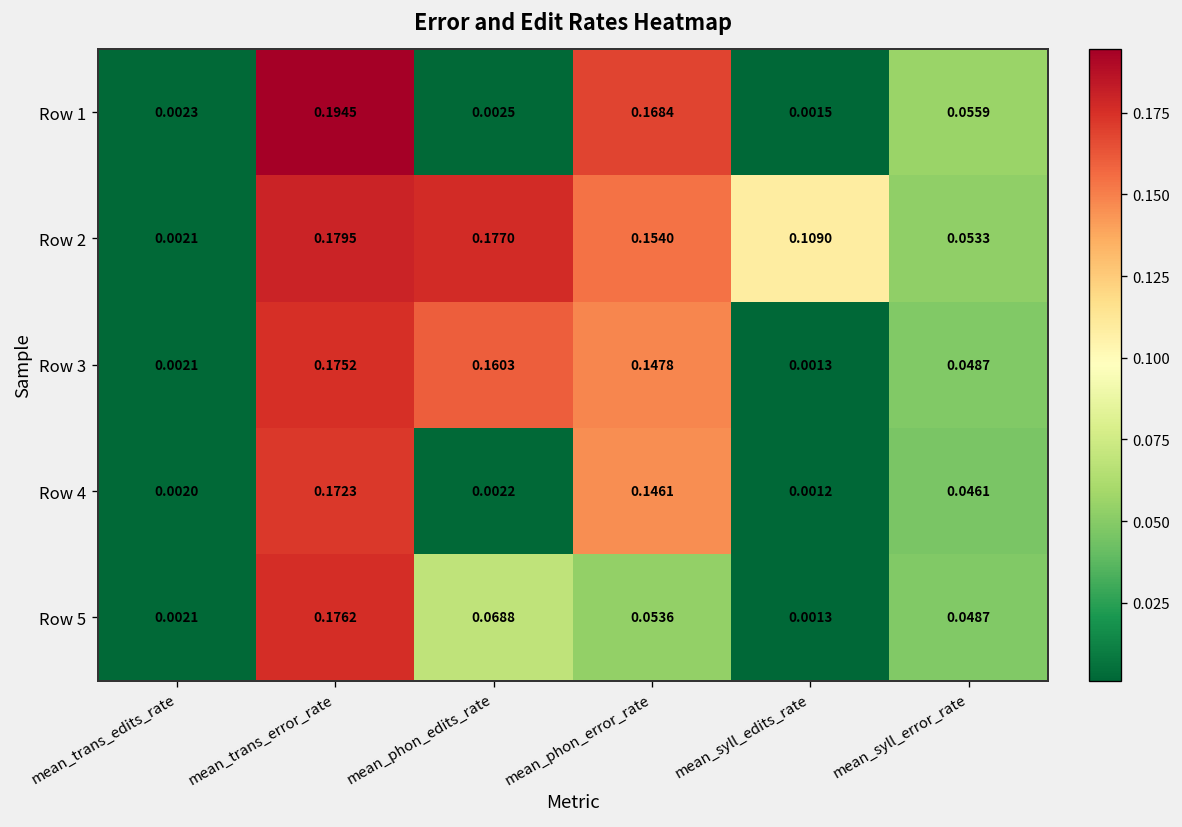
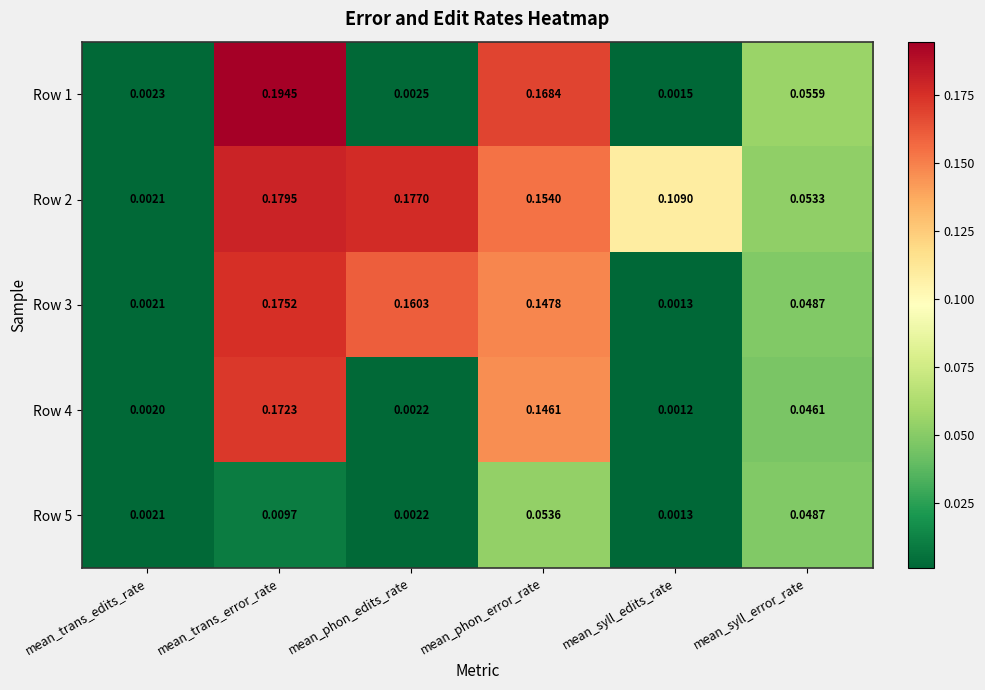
Row 5, mean_trans_error_rate: 0.1762 -> 0.0097
Row 5, mean_phon_edits_rate: 0.0688 -> 0.0022
